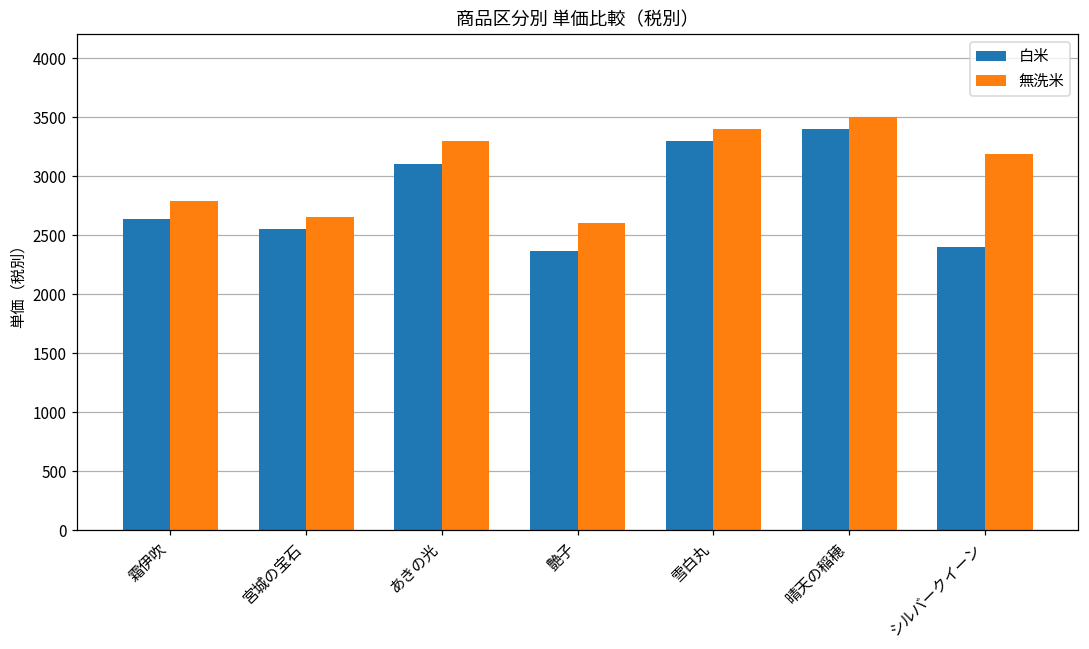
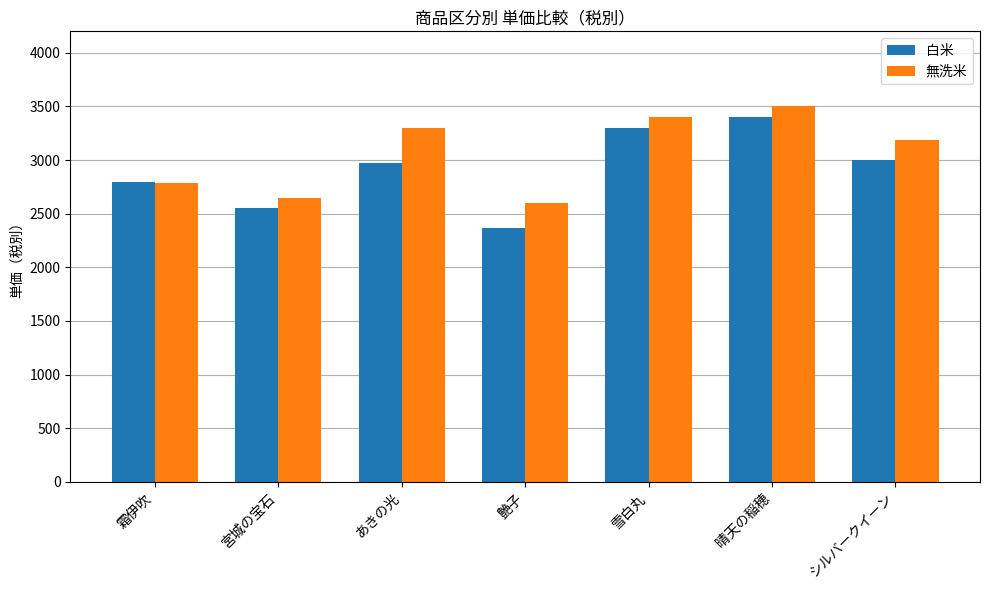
白米, 霜伊吹: 2630 -> 2800
白米, あきの光: 3100 -> 2970
白米, シルバークイーン: 2400 -> 3000
